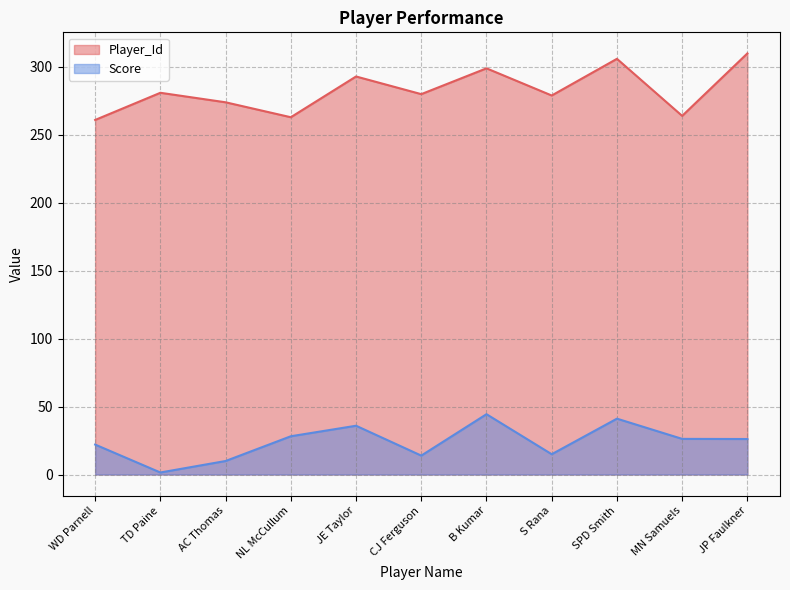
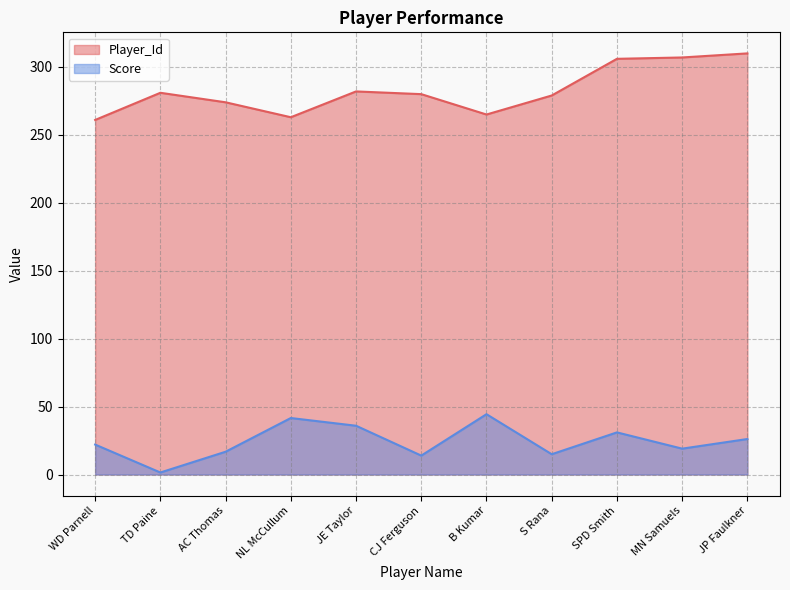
Score, AC Thomas: 10 -> 17
Score, NL McCullum: 28 -> 42
Player_Id, JE Taylor: 293 -> 282
Player_Id, B Kumar: 299 -> 265
Score, SPD Smith: 41 -> 31
Player_Id, MN Samuels: 264 -> 307
Score, MN Samuels: 26 -> 19
